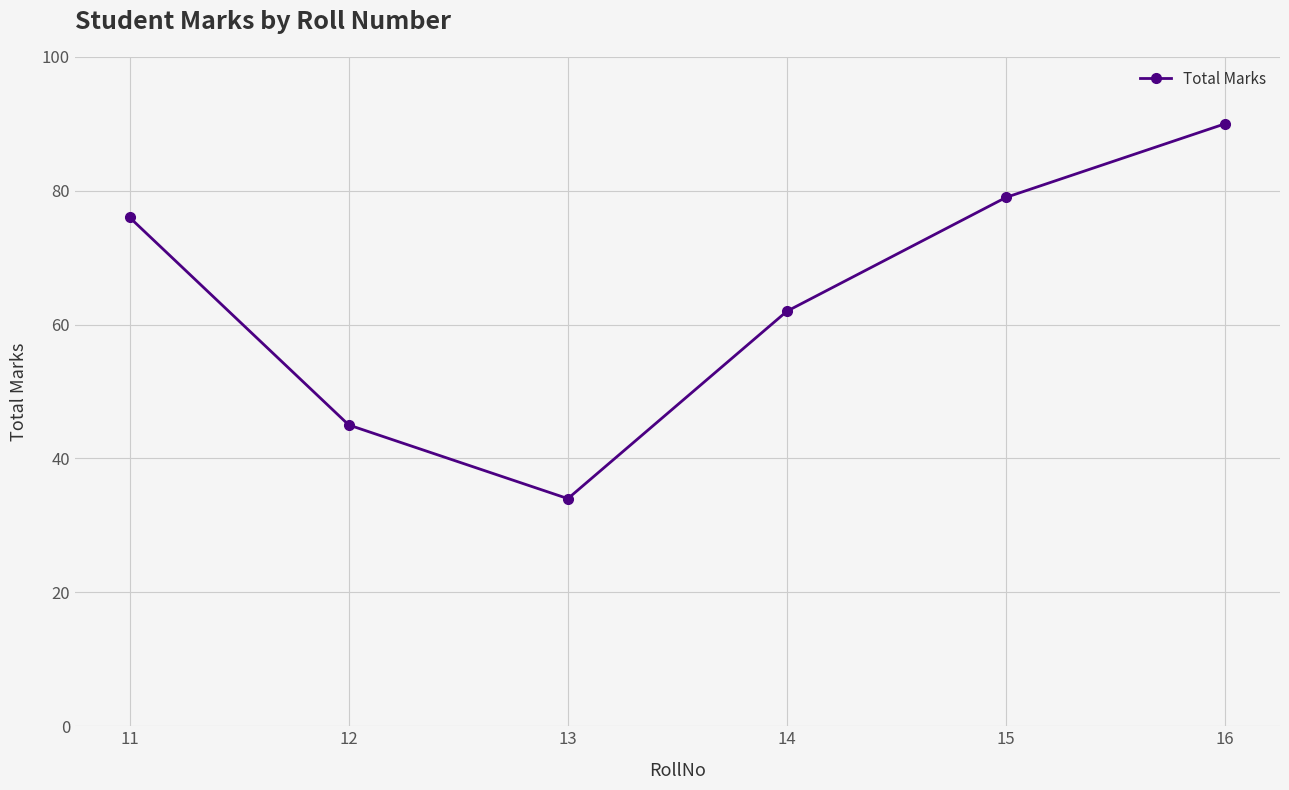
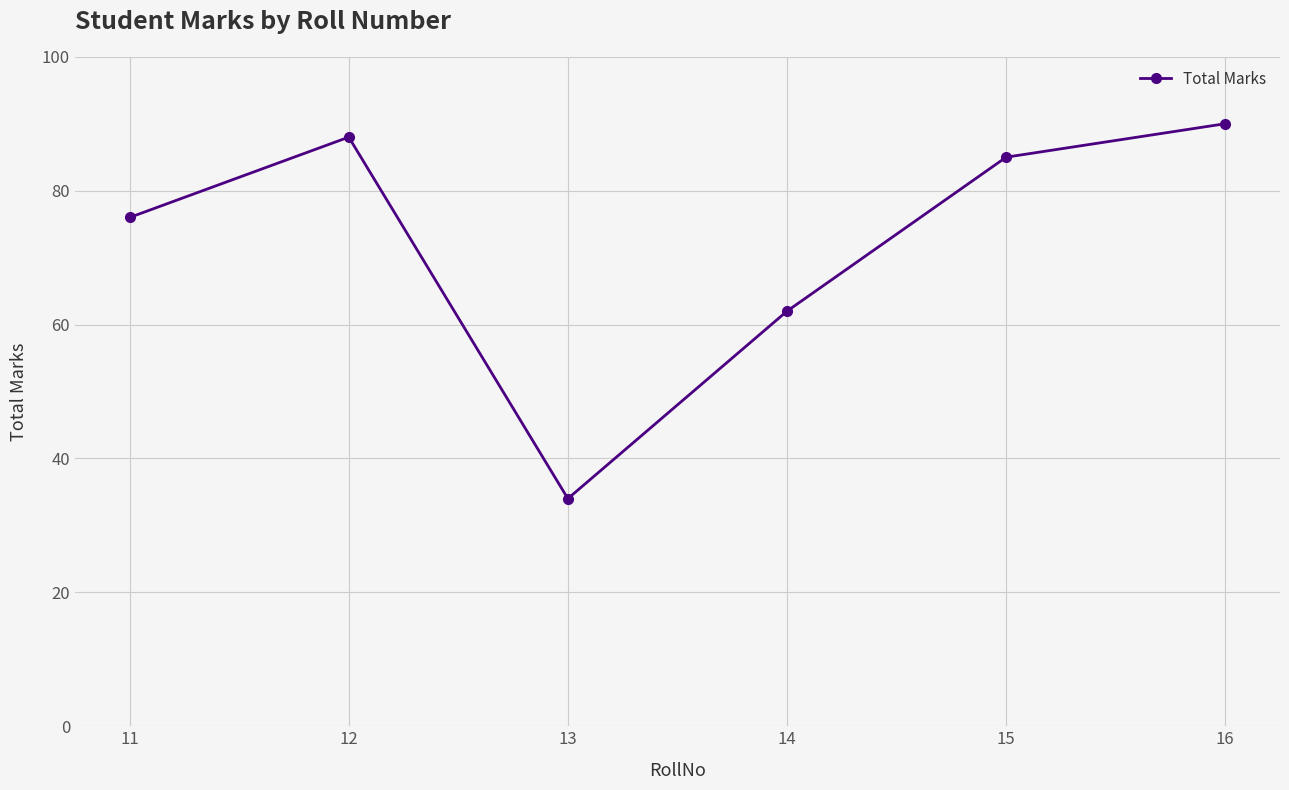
12: 45 -> 88
15: 79 -> 85
